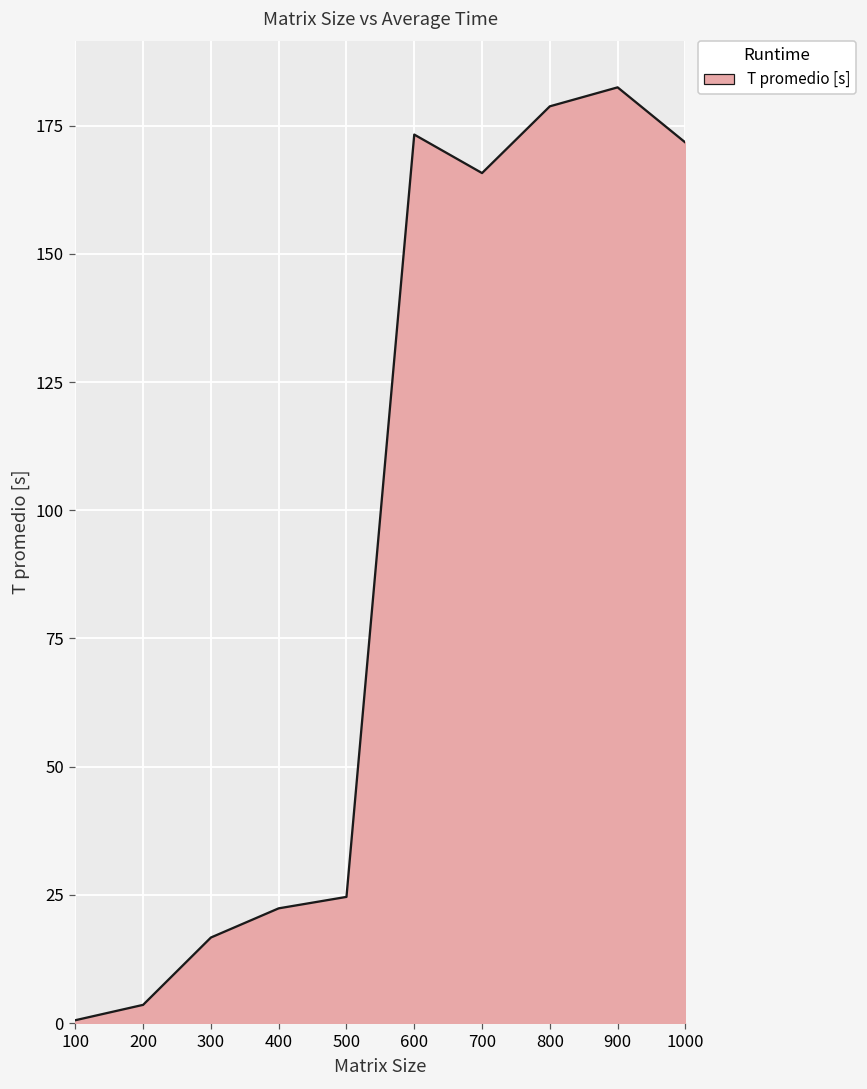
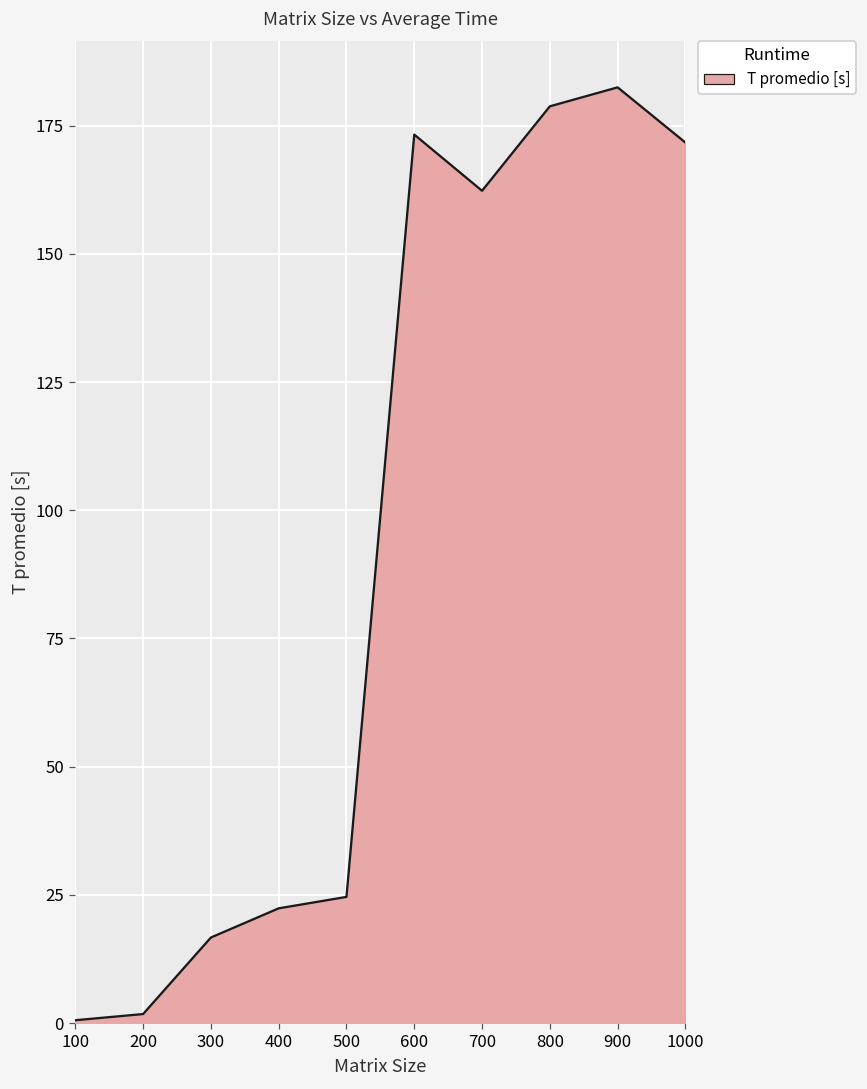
200: 4 -> 2
700: 166 -> 162
